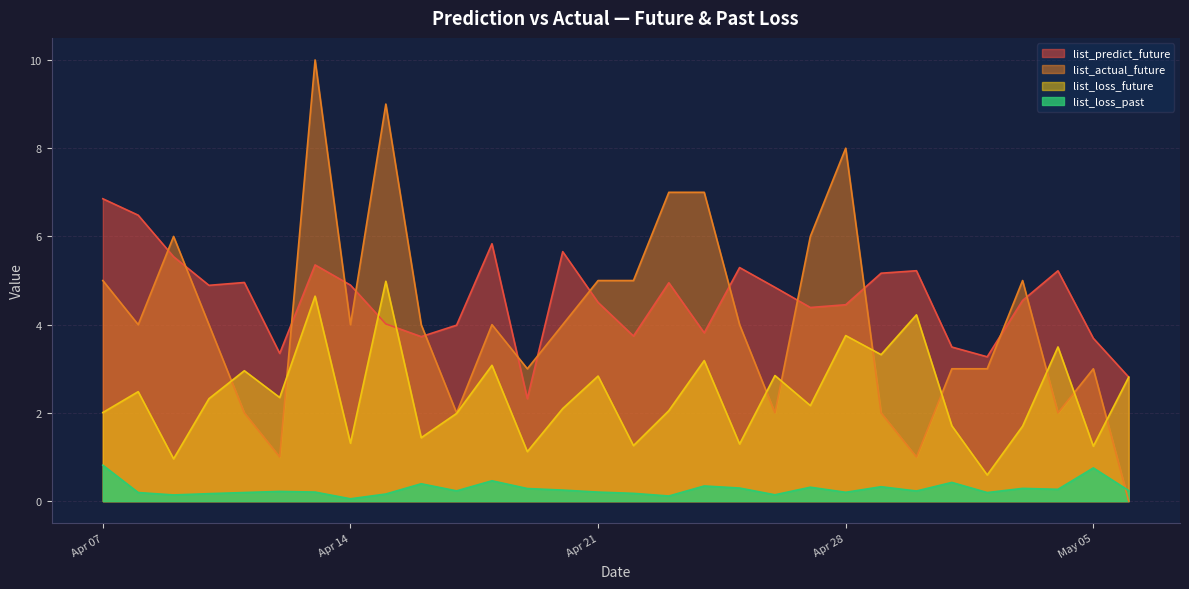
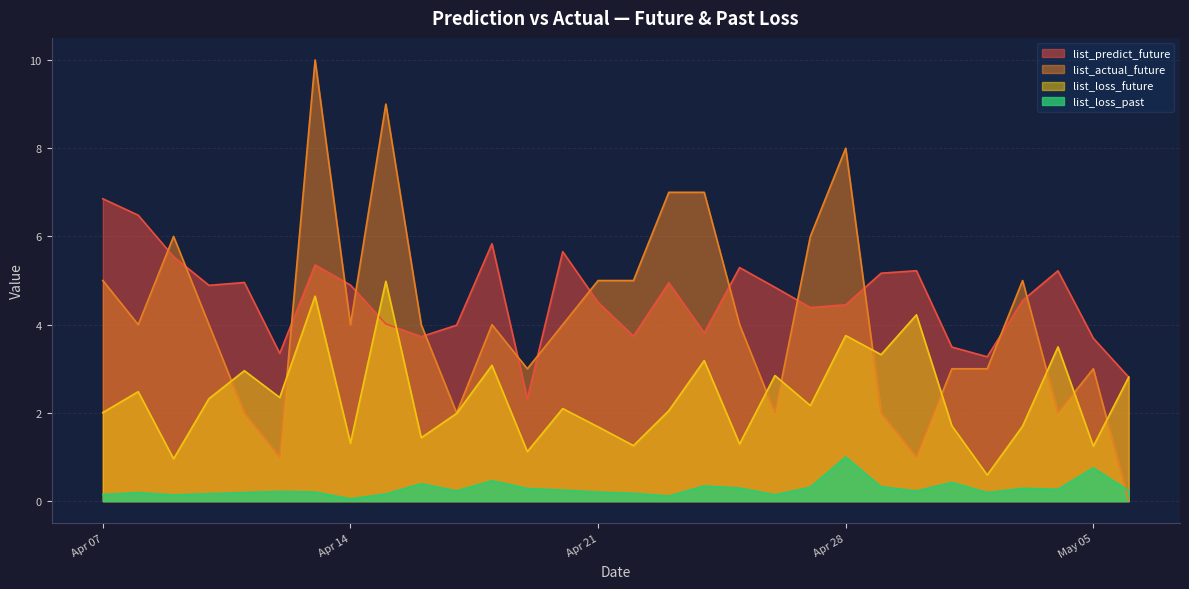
list_loss_past, Apr 07: 0.8 -> 0.1
list_loss_future, Apr 21: 2.8 -> 1.7
list_loss_past, Apr 28: 0.2 -> 1.0
